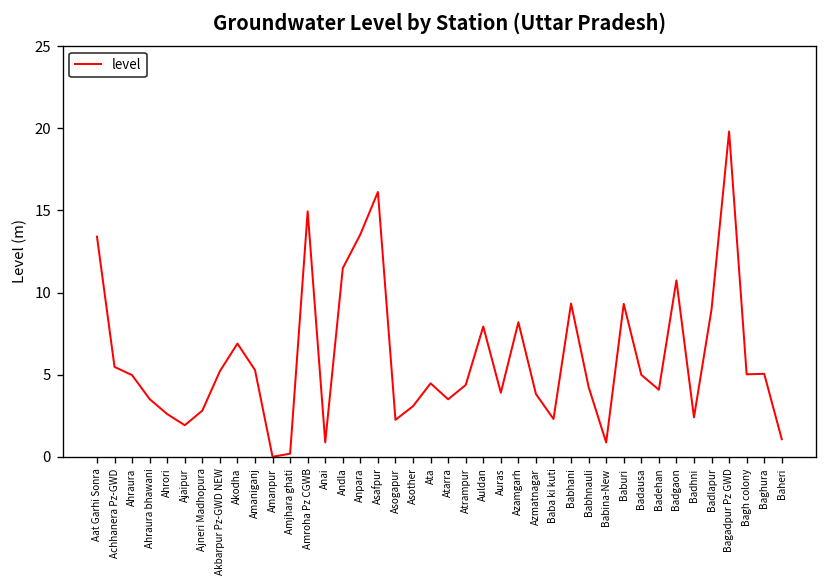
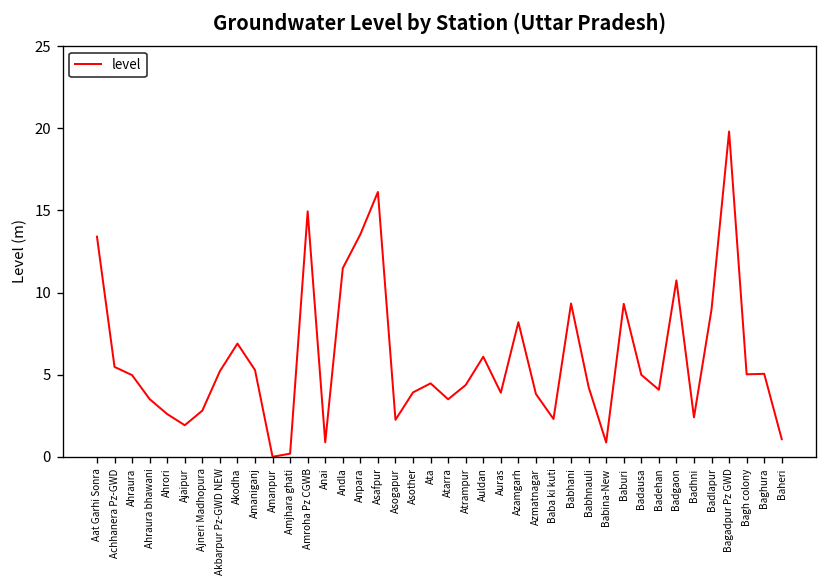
Asother: 3.1 -> 3.9
Auldan: 7.9 -> 6.1
